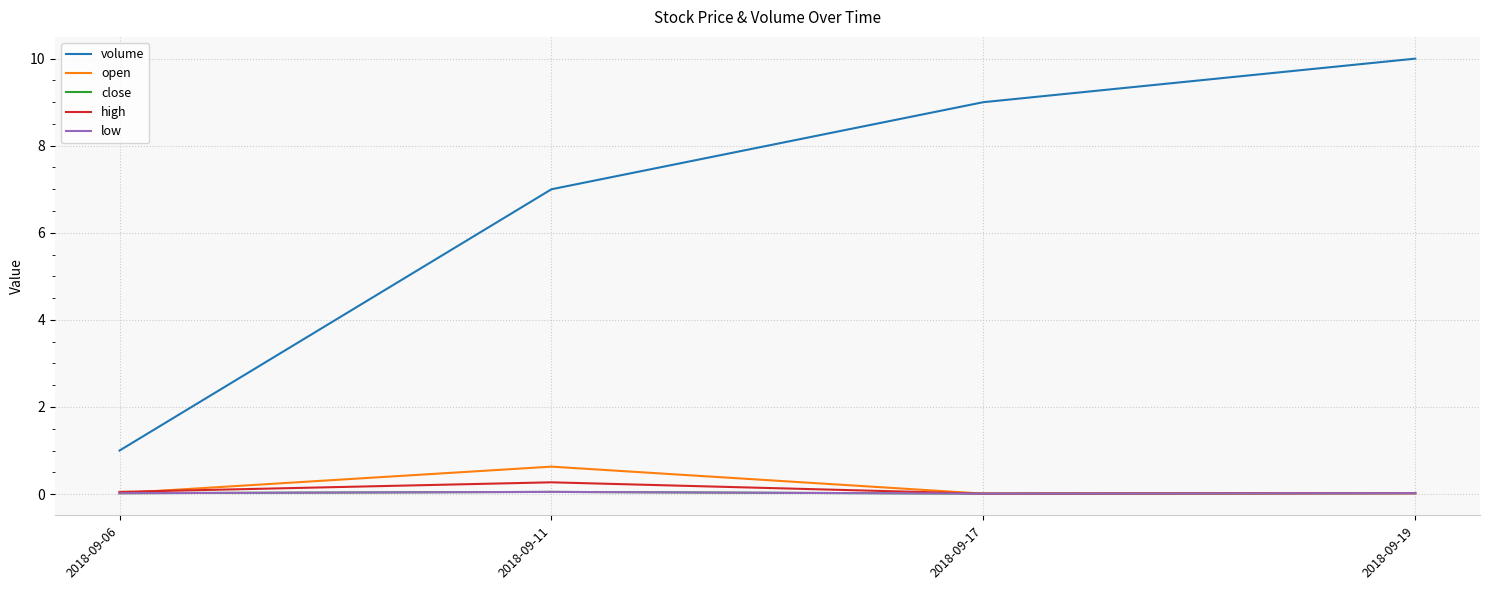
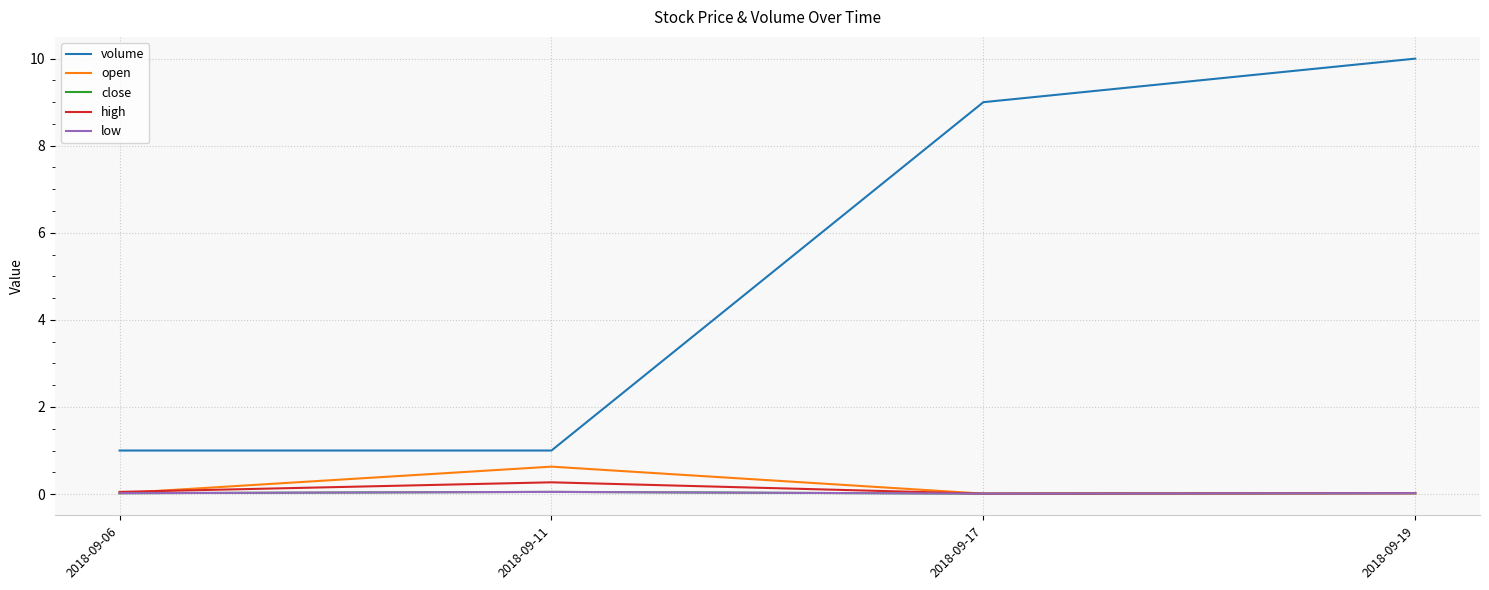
volume, 2018-09-11: 7 -> 1
